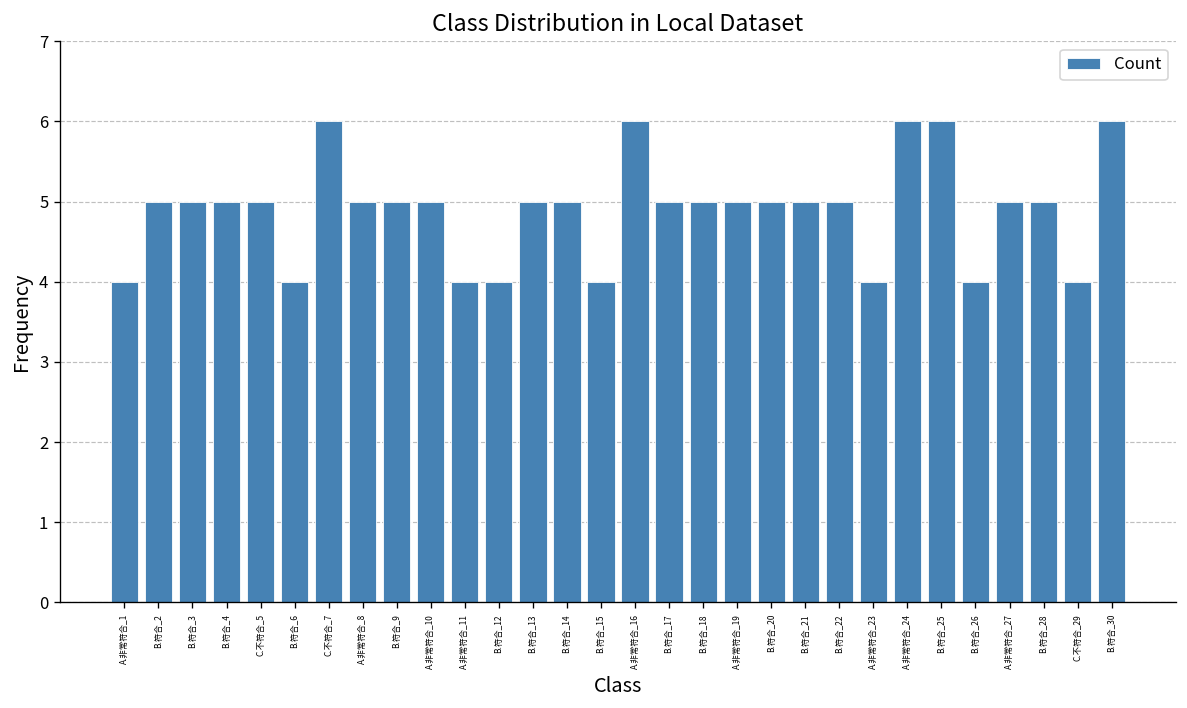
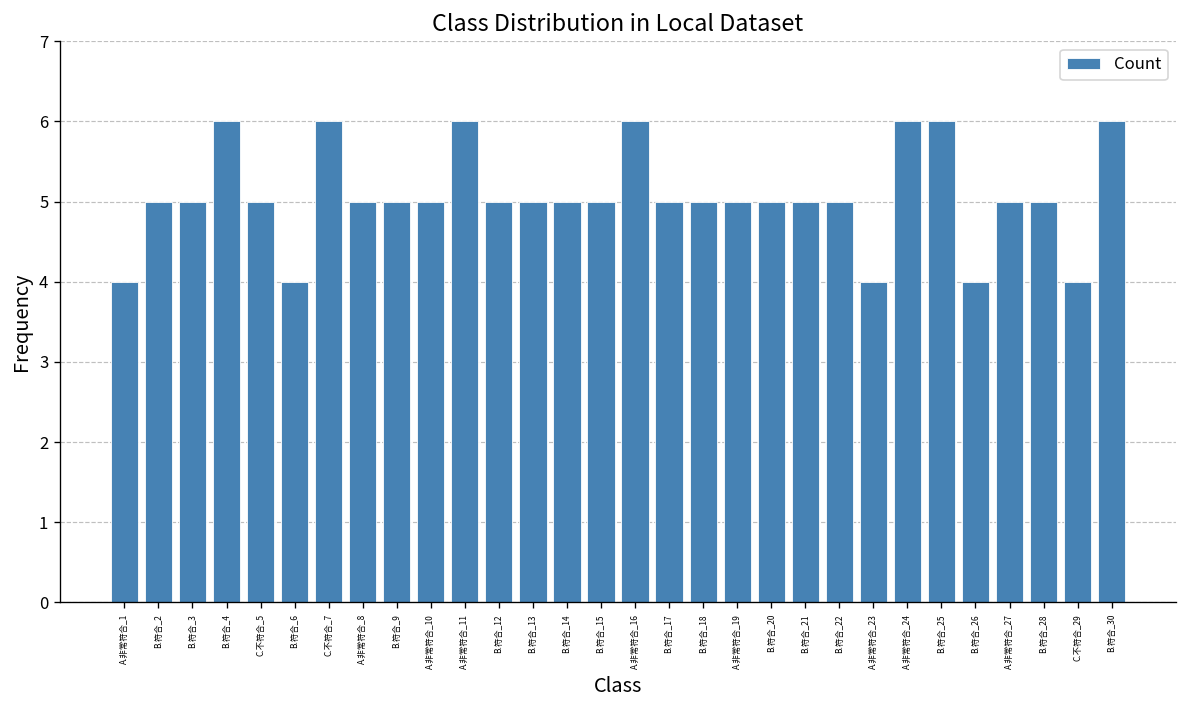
B.符合_4: 5 -> 6
A.非常符合_11: 4 -> 6
B.符合_12: 4 -> 5
B.符合_15: 4 -> 5
